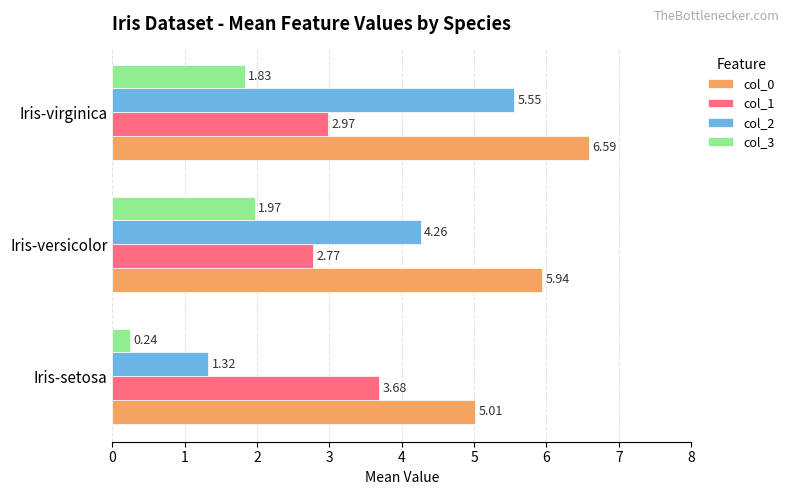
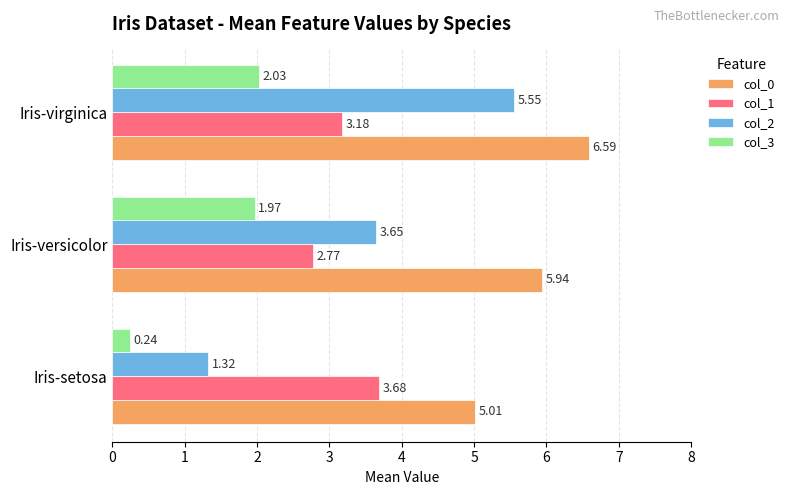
col_3, Iris-virginica: 1.83 -> 2.03
col_1, Iris-virginica: 2.97 -> 3.18
col_2, Iris-versicolor: 4.26 -> 3.65
